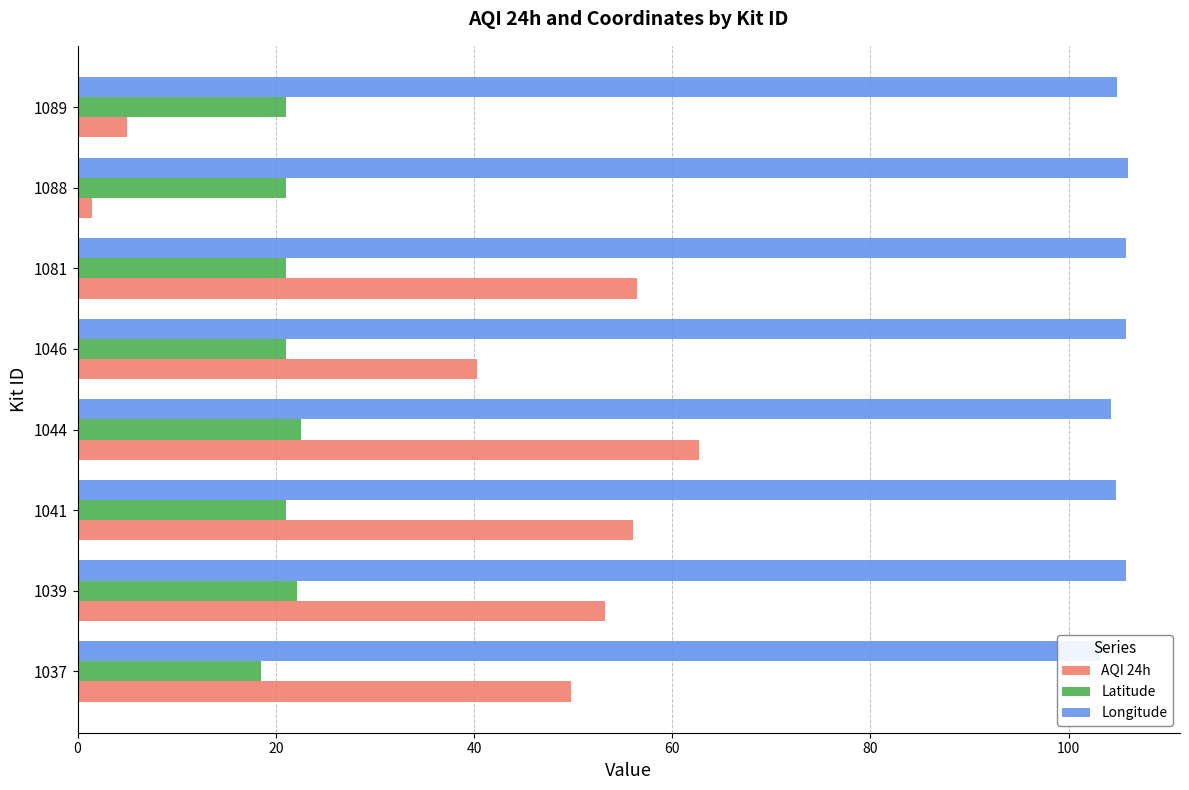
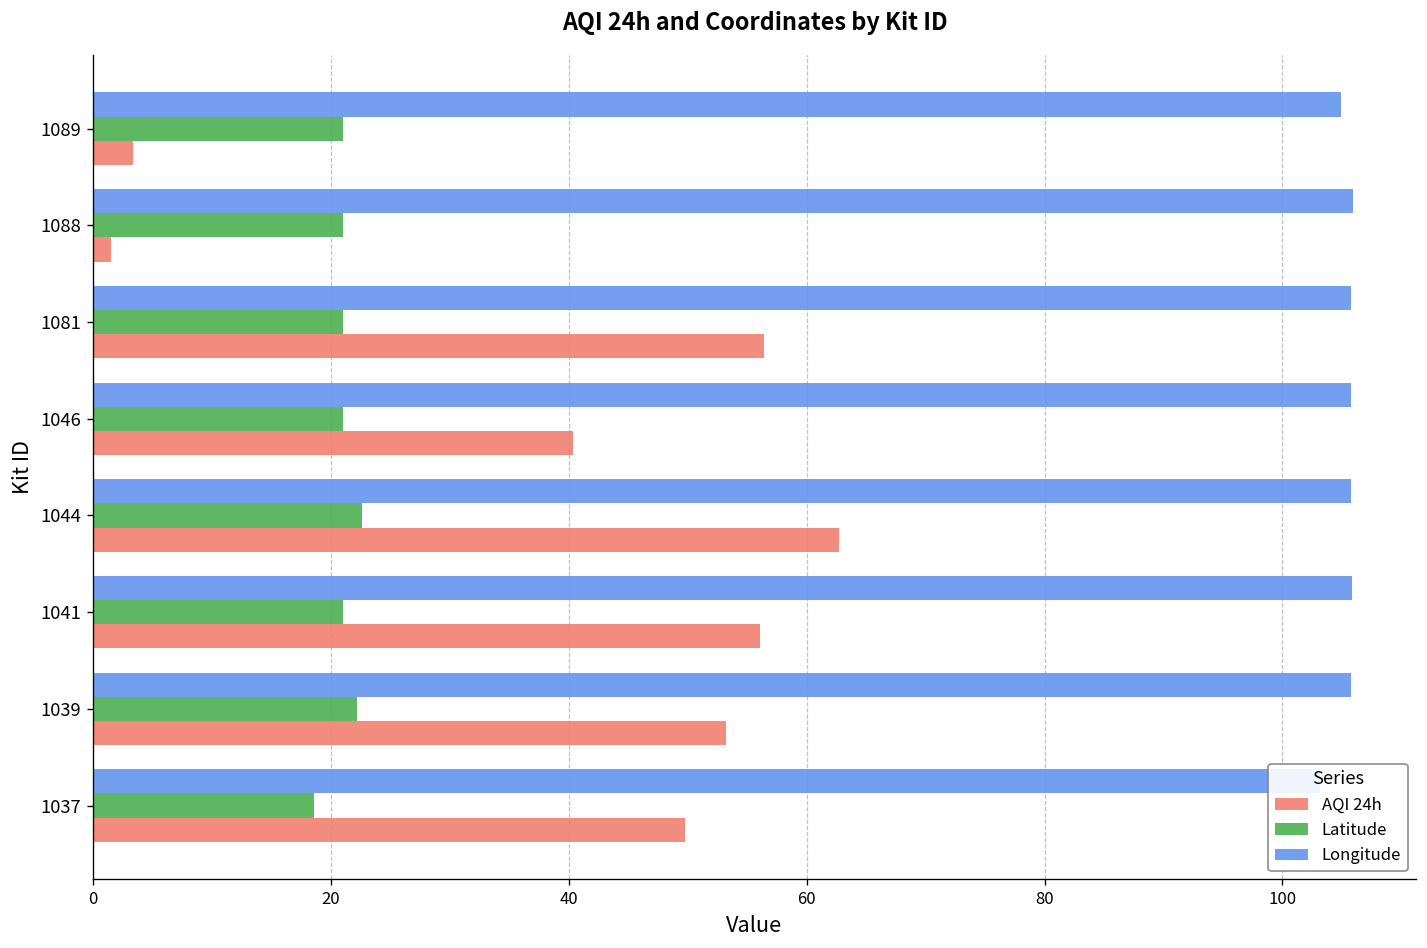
AQI 24h, 1089: 5 -> 3
Longitude, 1044: 104 -> 106
Longitude, 1041: 105 -> 106
